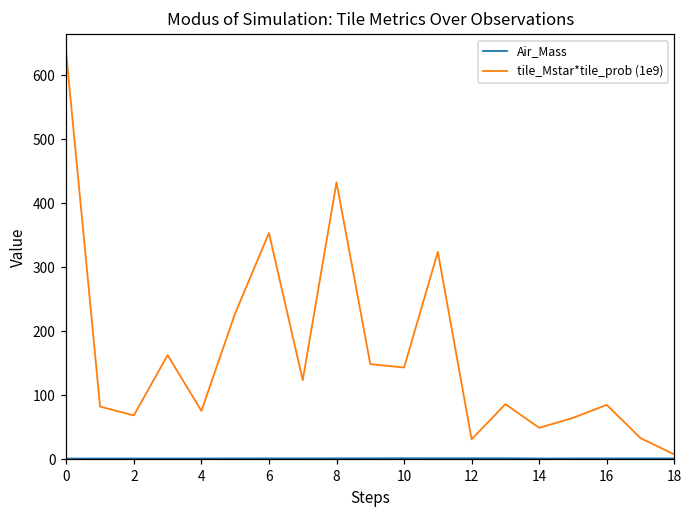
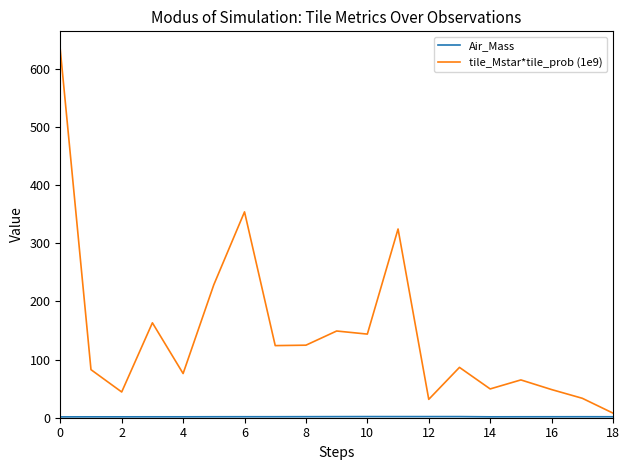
tile_Mstar*tile_prob (1e9), 2: 70 -> 40
tile_Mstar*tile_prob (1e9), 8: 430 -> 120
tile_Mstar*tile_prob (1e9), 16: 90 -> 50
